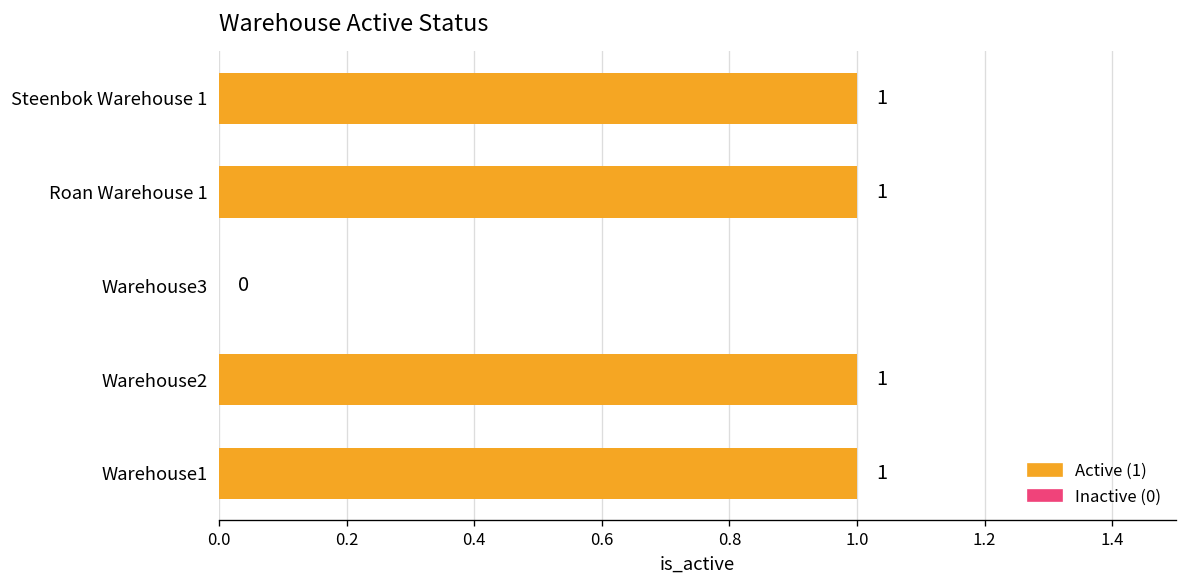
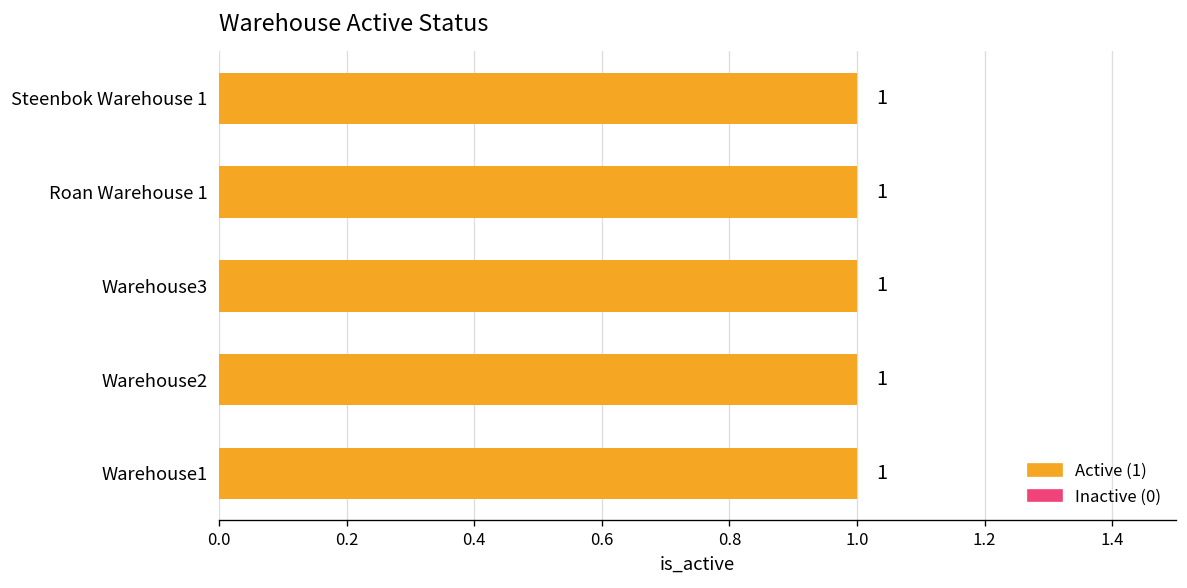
Warehouse3: 0 -> 1
